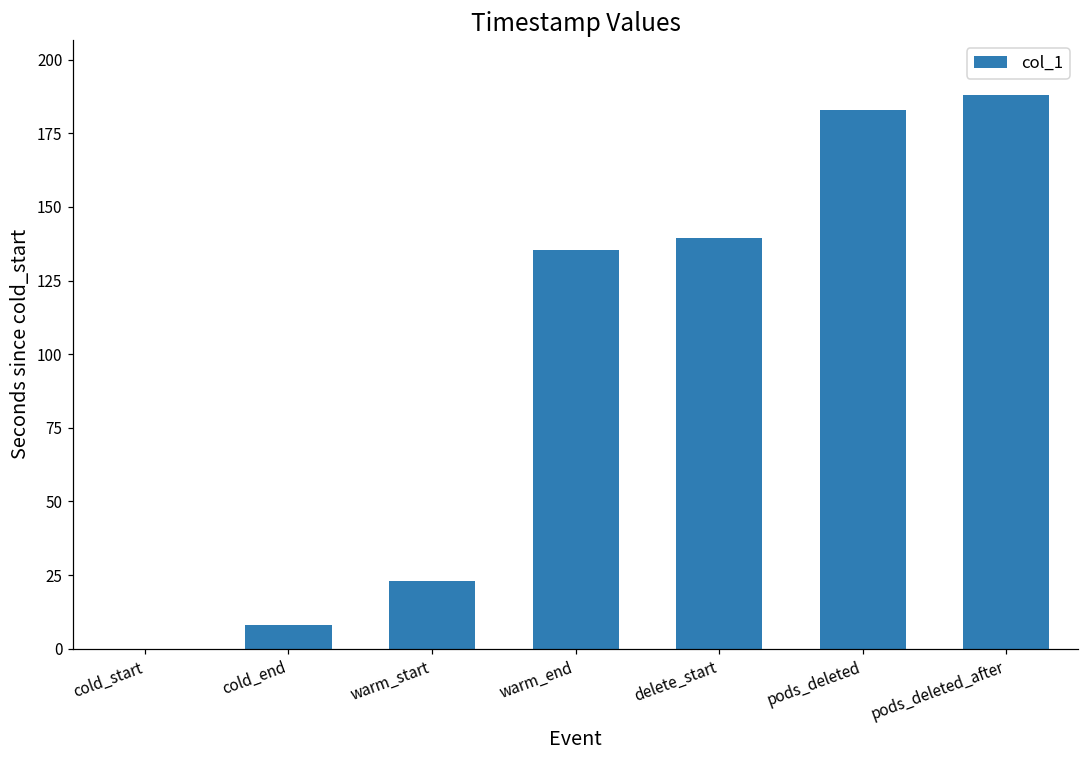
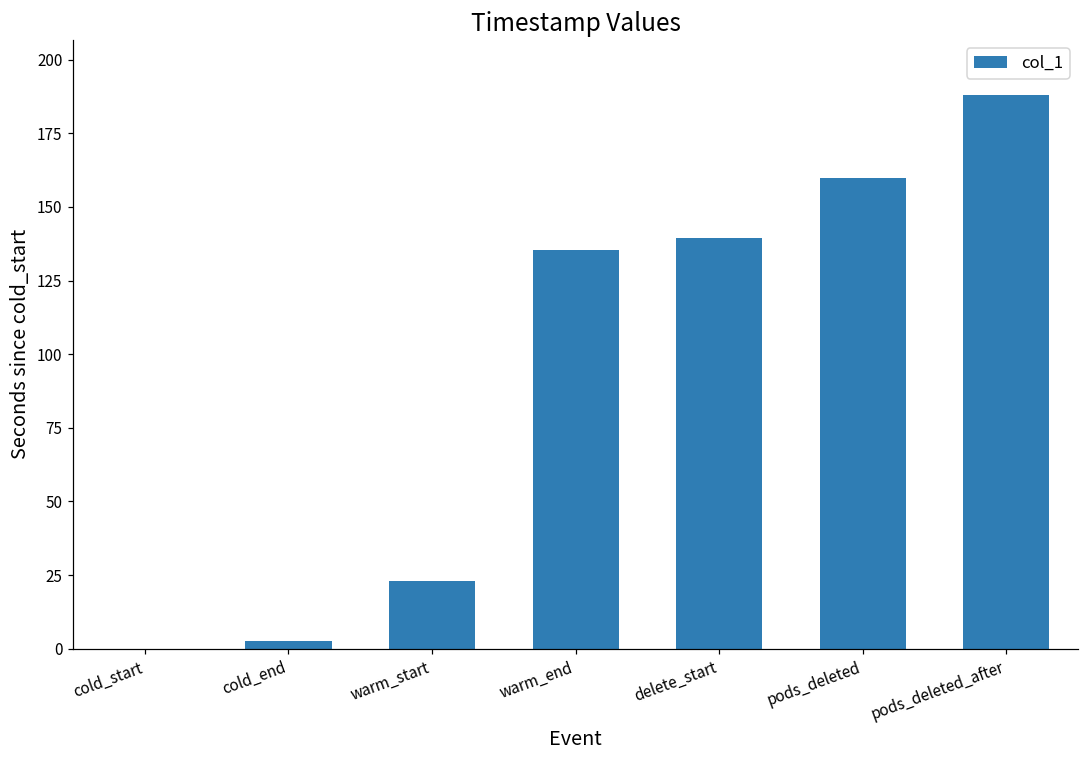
cold_end: 8 -> 3
pods_deleted: 183 -> 160
